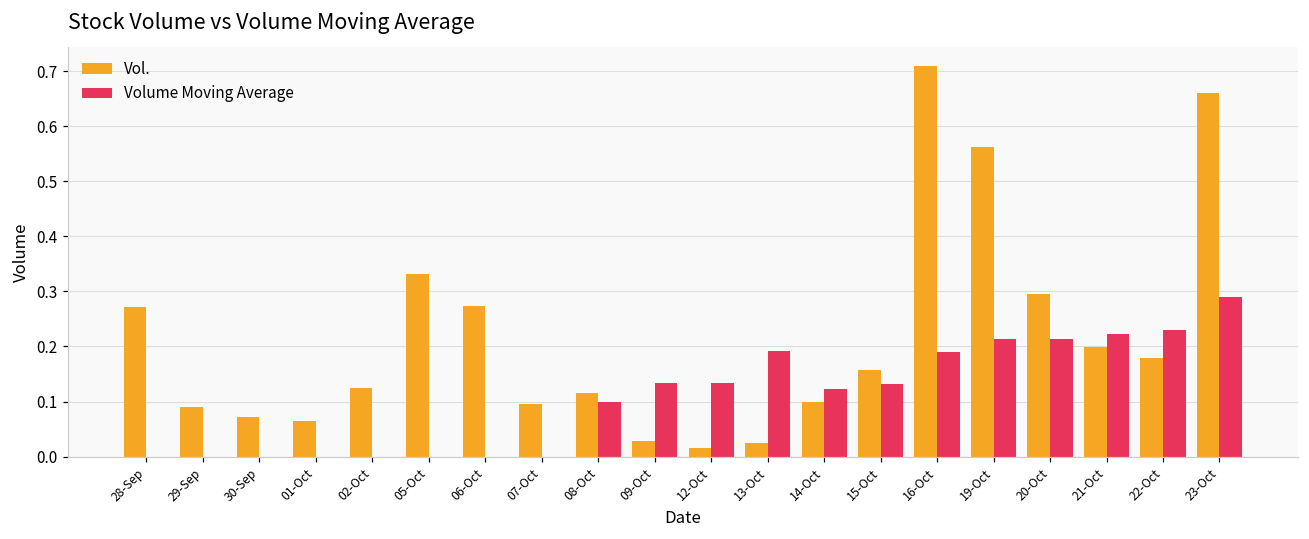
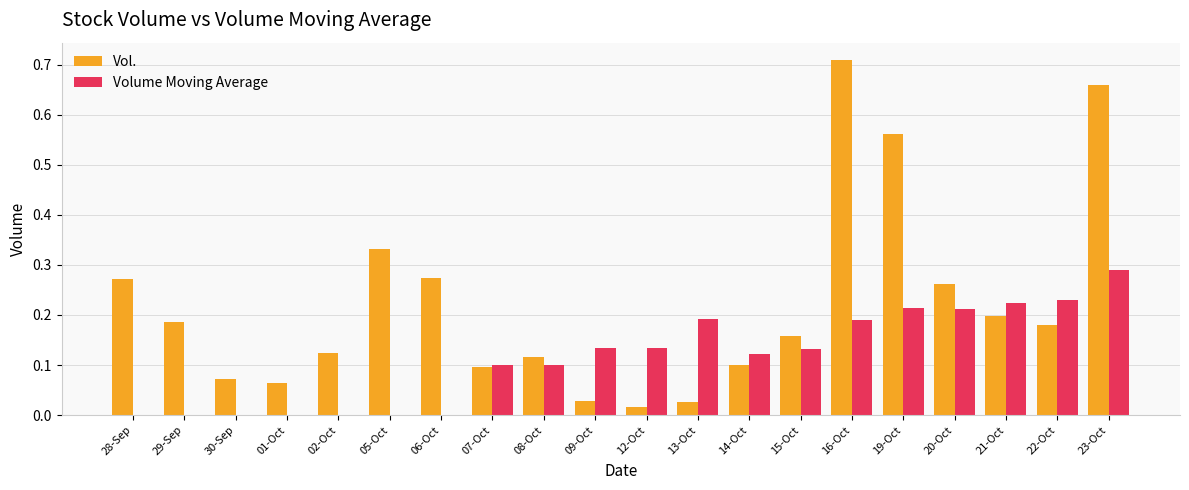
Vol., 29-Sep: 0.09 -> 0.19
Volume Moving Average, 07-Oct: 0.0 -> 0.1
Vol., 20-Oct: 0.29 -> 0.26
